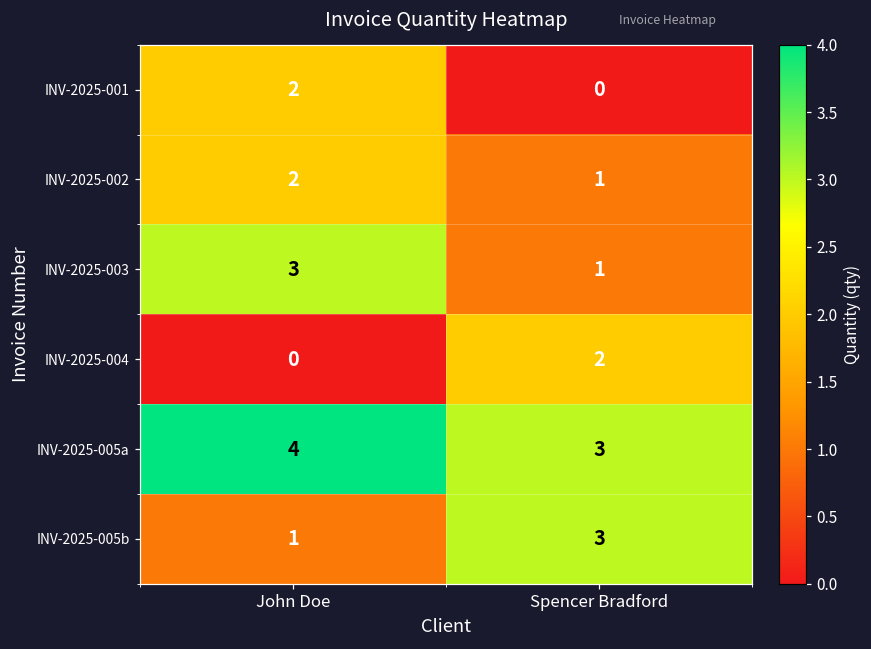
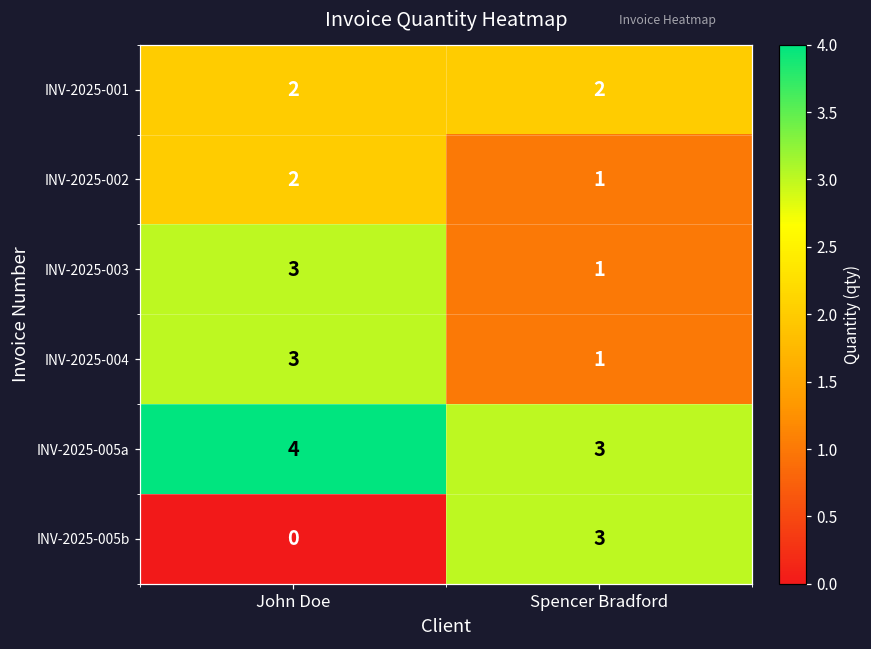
INV-2025-001, Spencer Bradford: 0 -> 2
INV-2025-004, John Doe: 0 -> 3
INV-2025-004, Spencer Bradford: 2 -> 1
INV-2025-005b, John Doe: 1 -> 0
